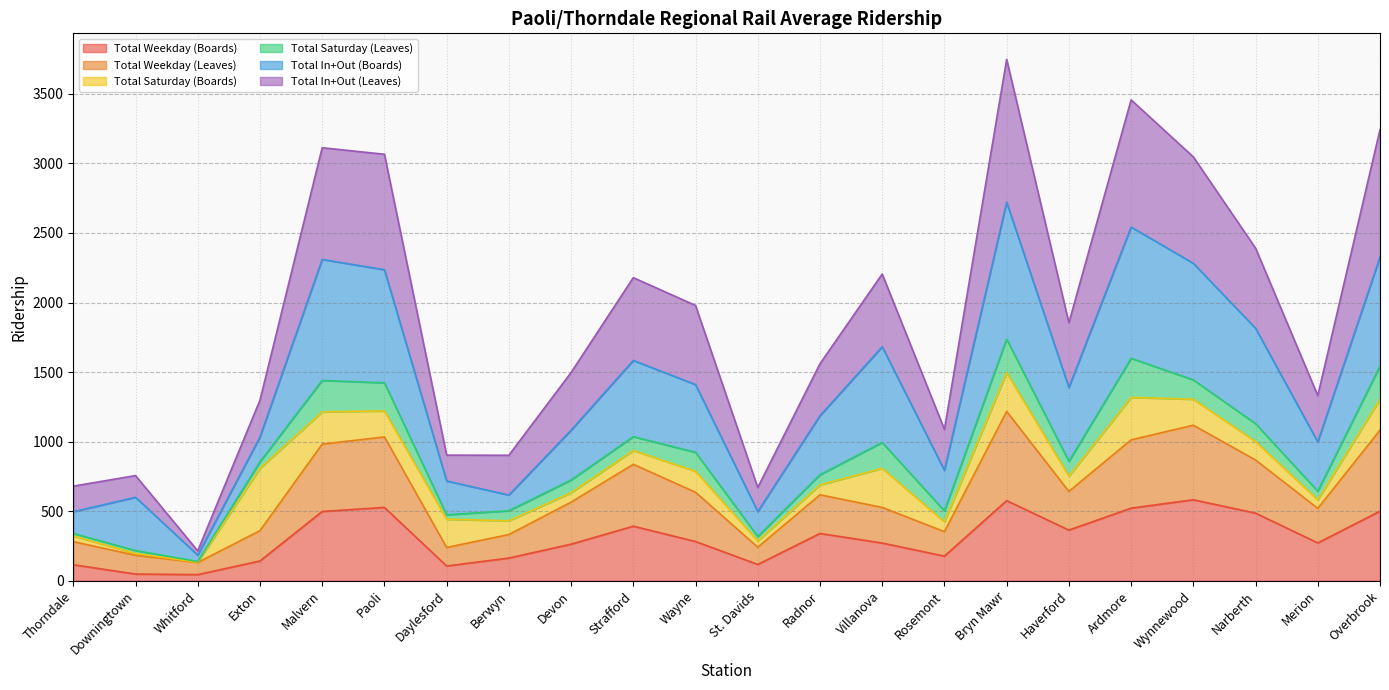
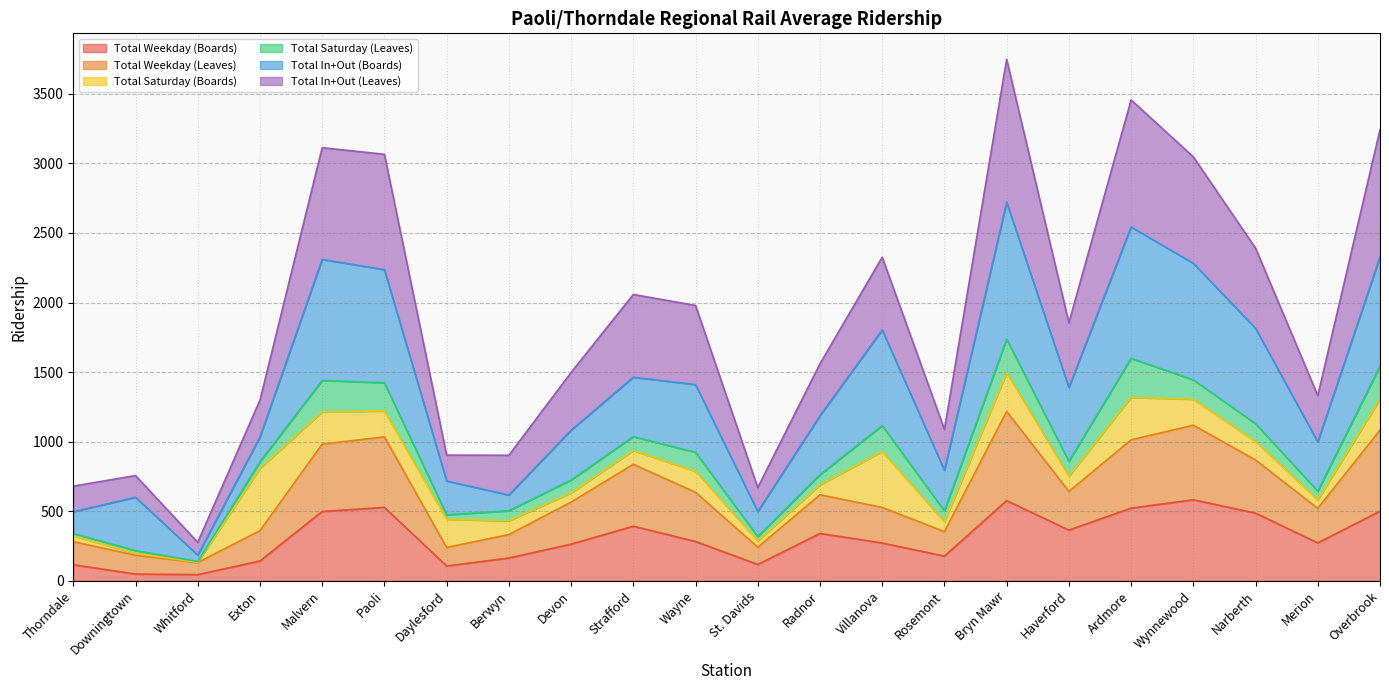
Total In+Out (Leaves), Whitford: 30 -> 90
Total In+Out (Boards), Strafford: 550 -> 430
Total Saturday (Boards), Villanova: 280 -> 400
